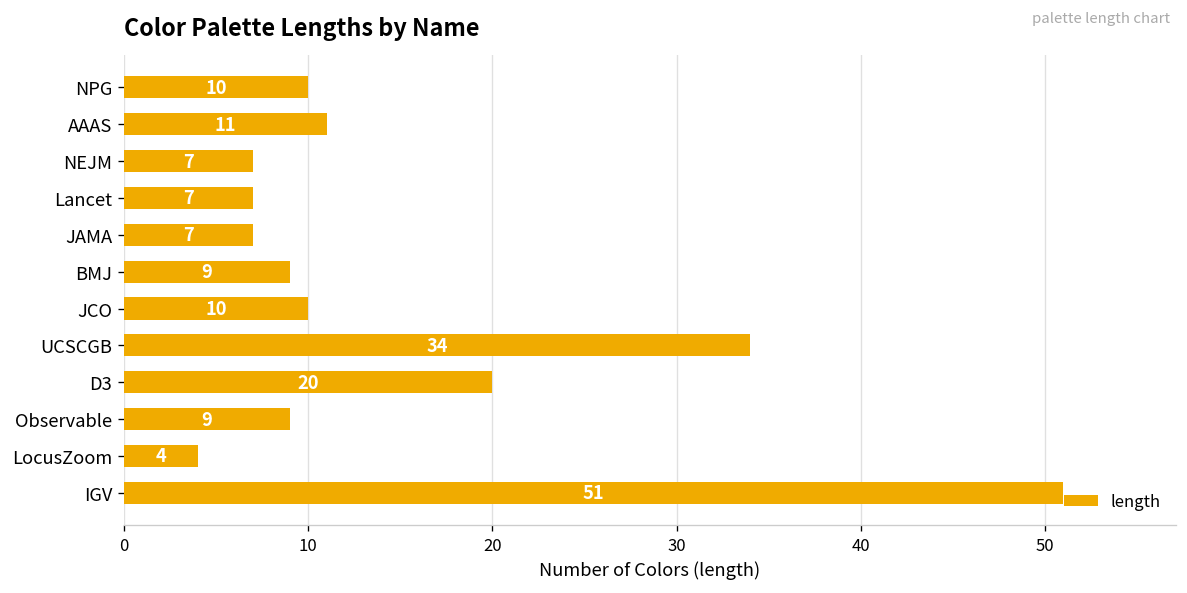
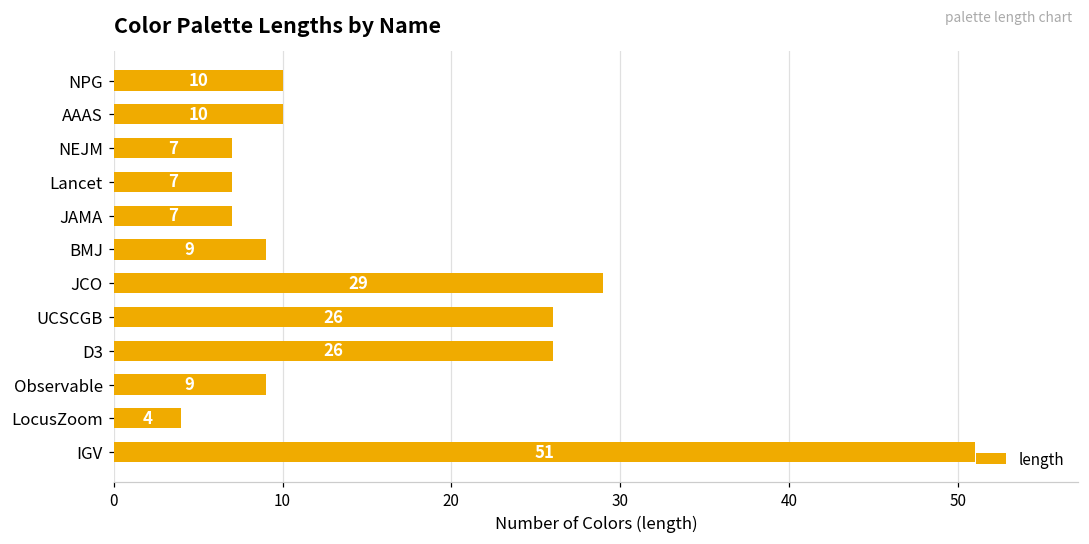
AAAS: 11 -> 10
JCO: 10 -> 29
UCSCGB: 34 -> 26
D3: 20 -> 26
